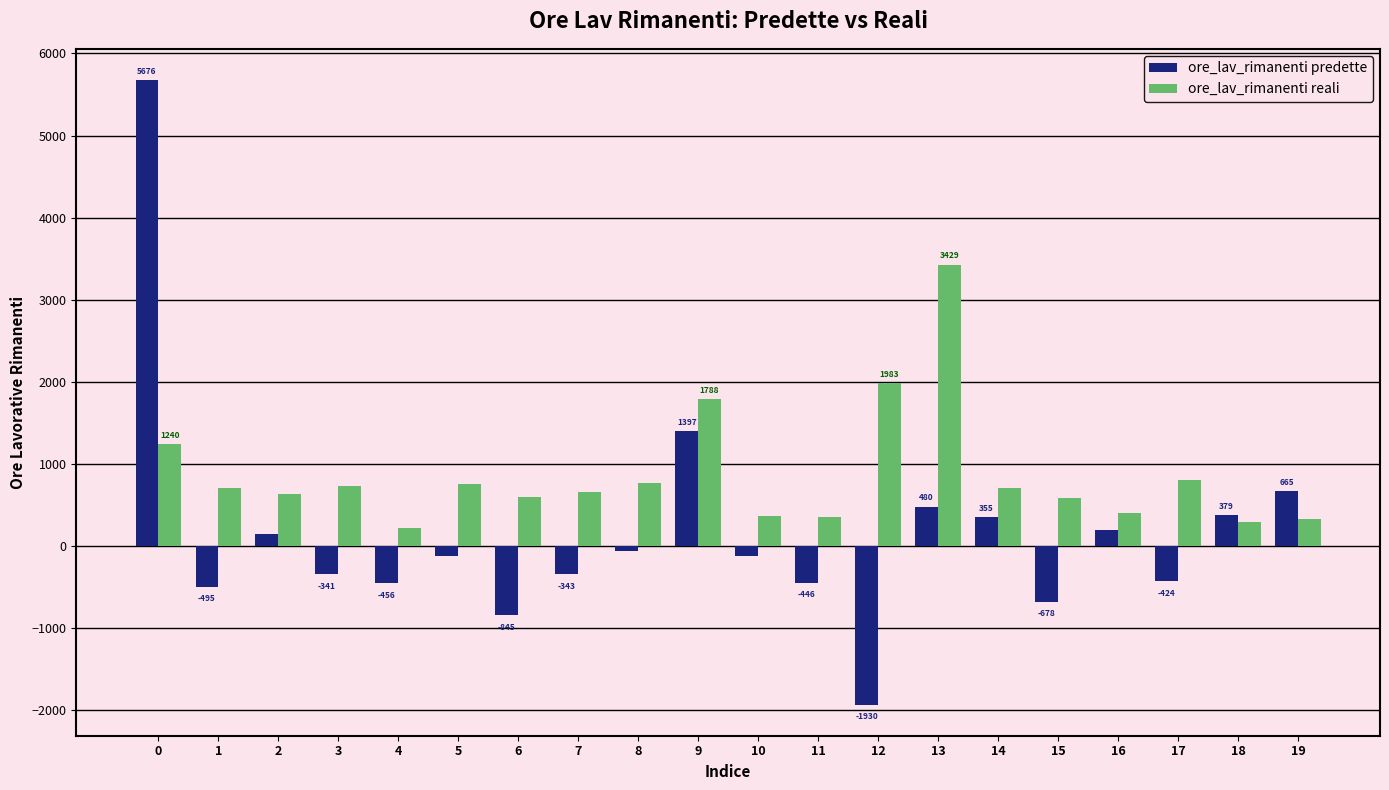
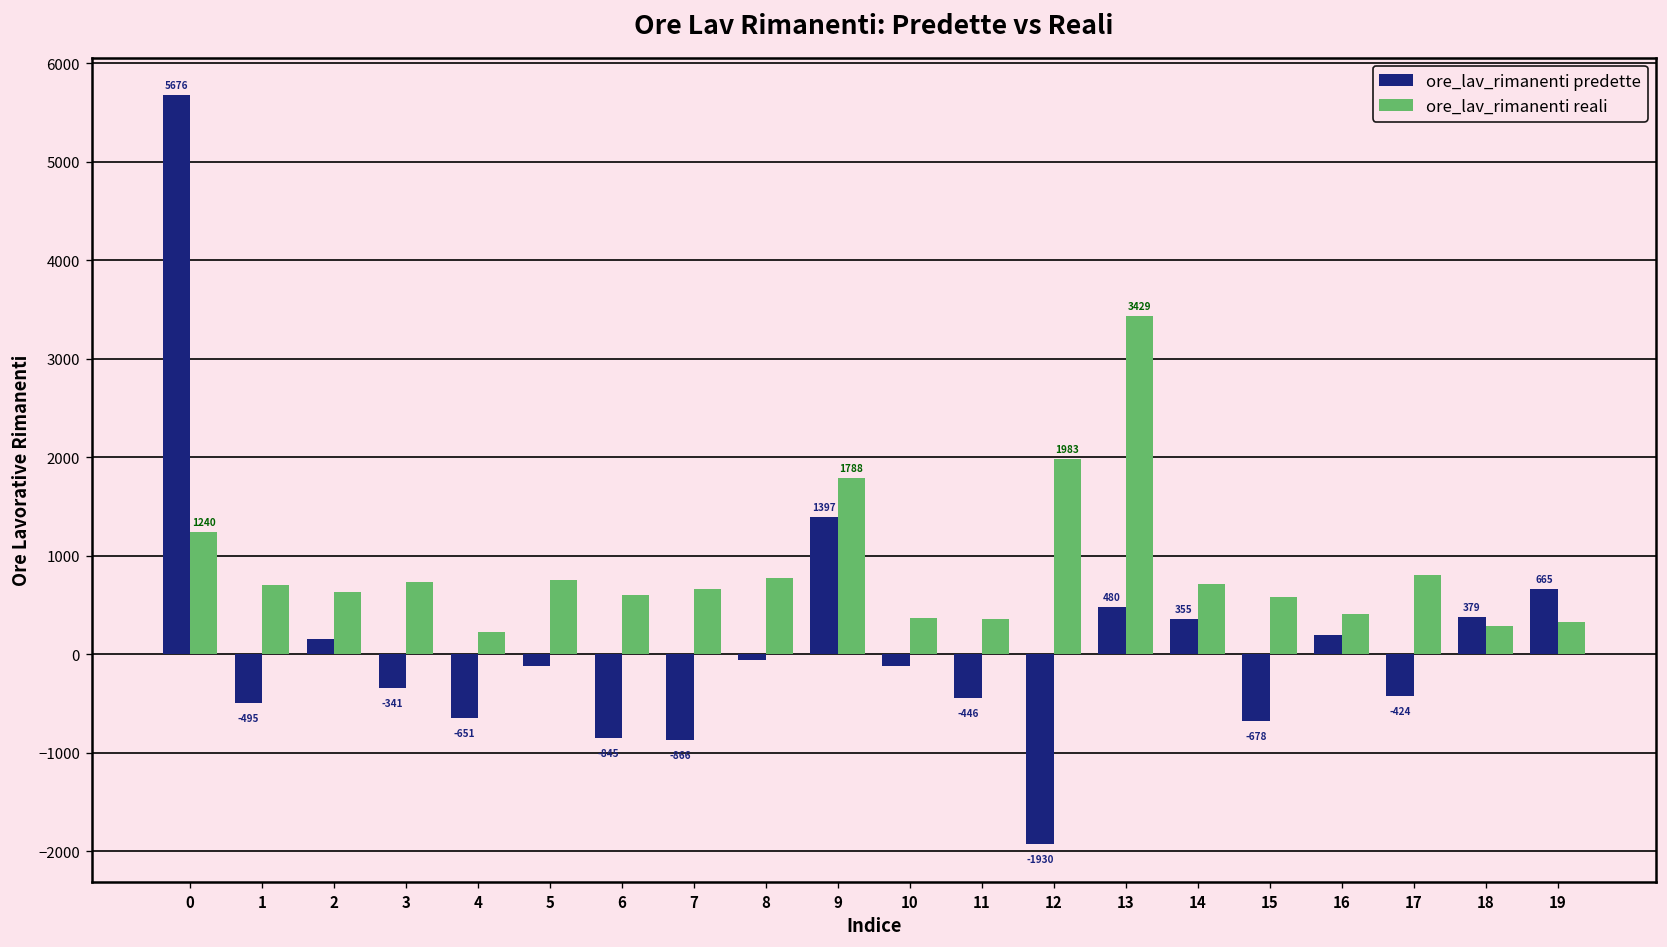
ore_lav_rimanenti predette, 4: -456 -> -651
ore_lav_rimanenti predette, 7: -343 -> -866
